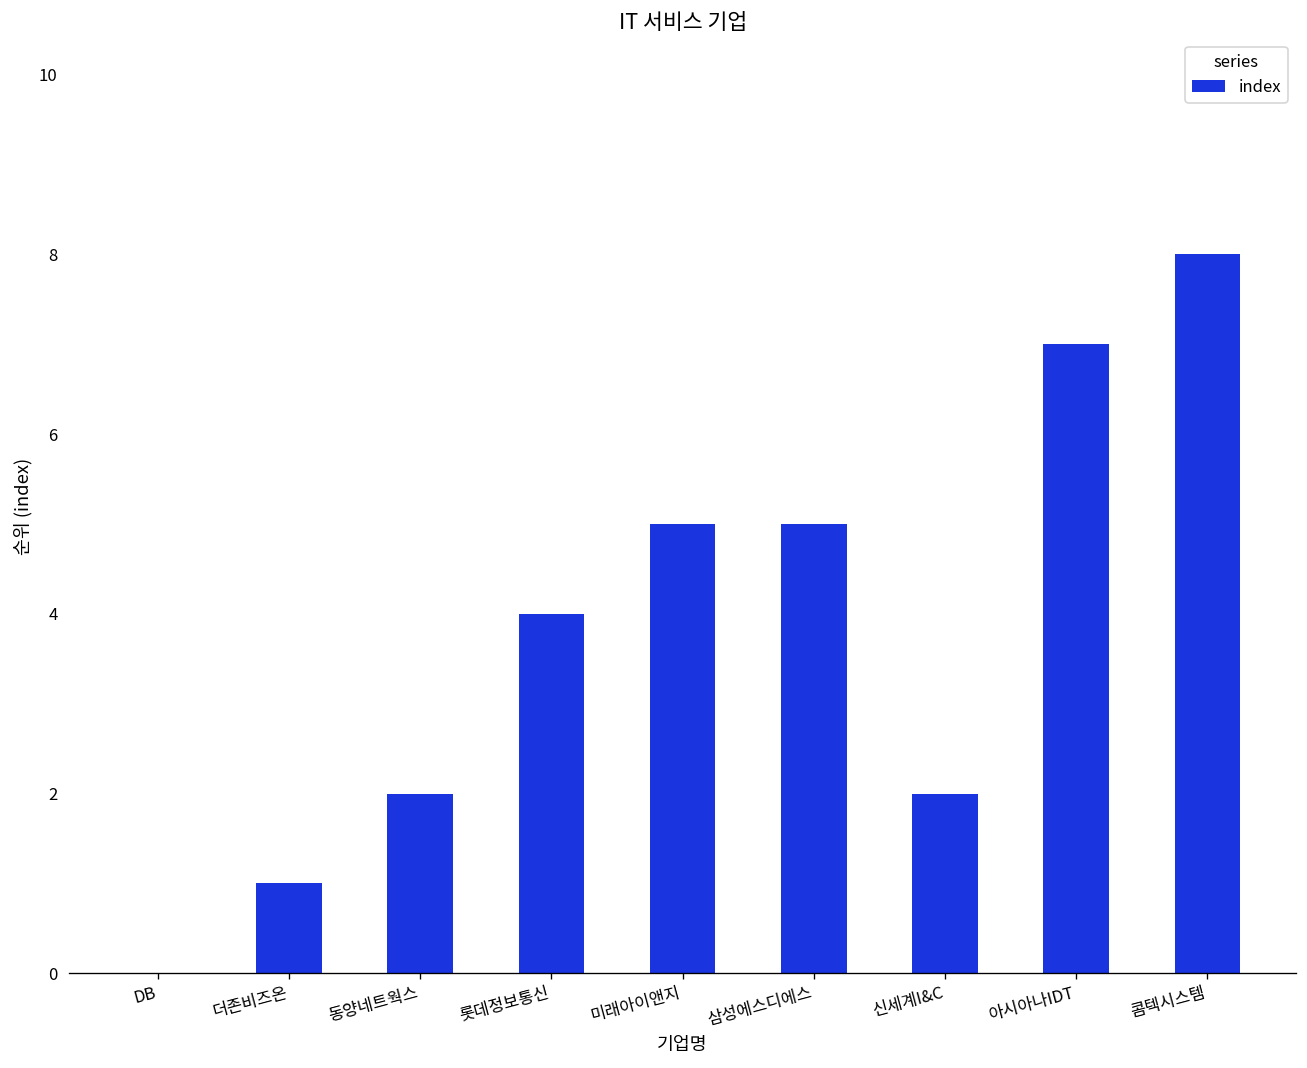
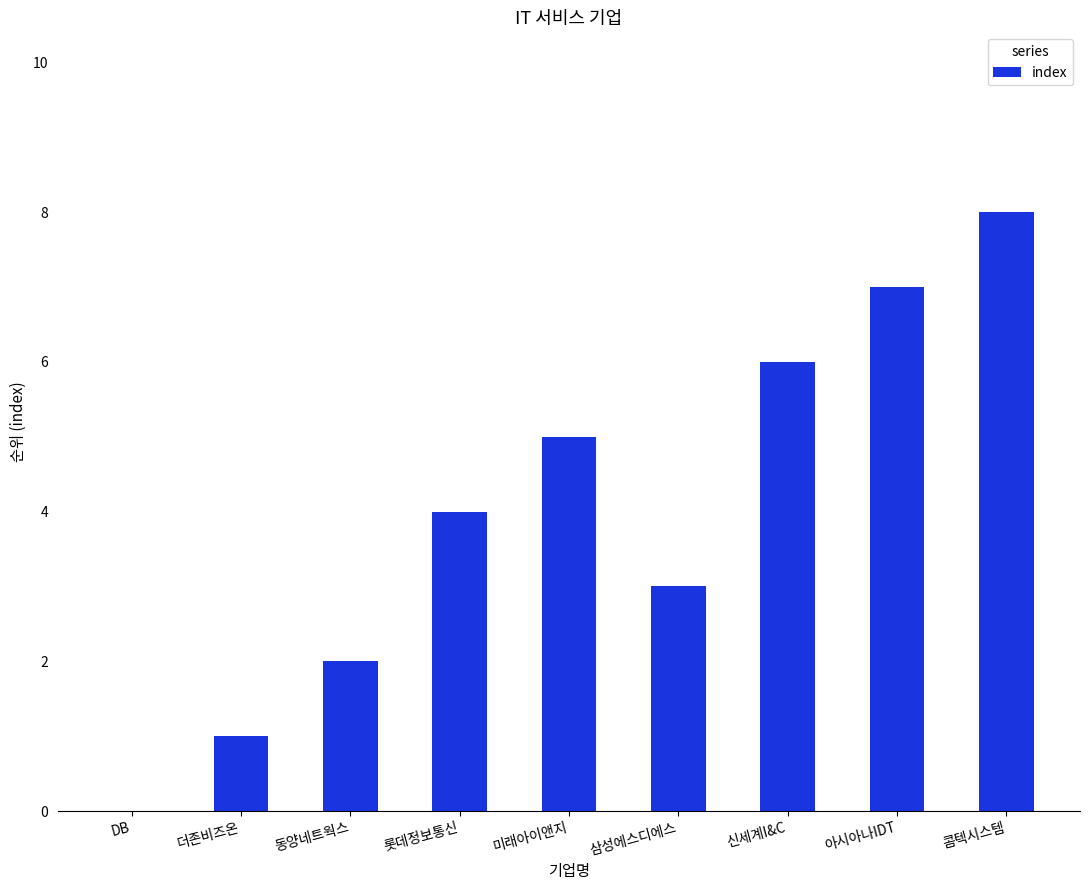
삼성에스디에스: 5 -> 3
신세계I&C: 2 -> 6
